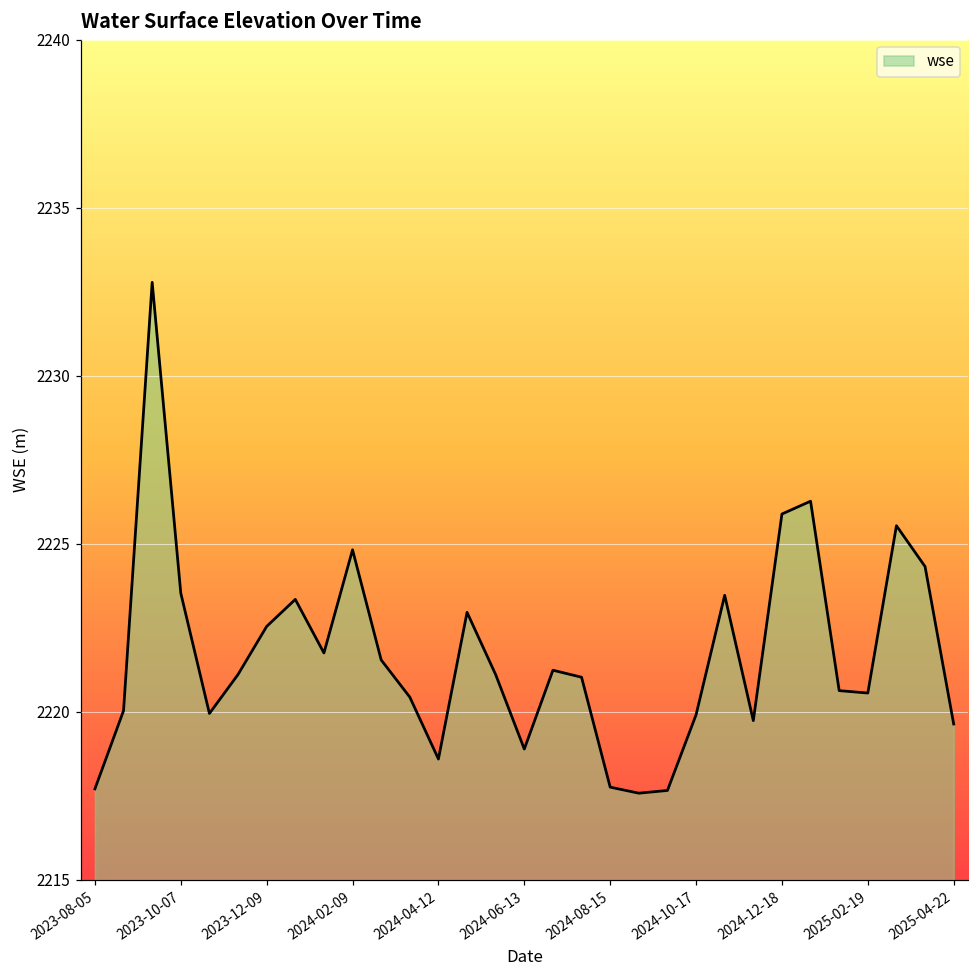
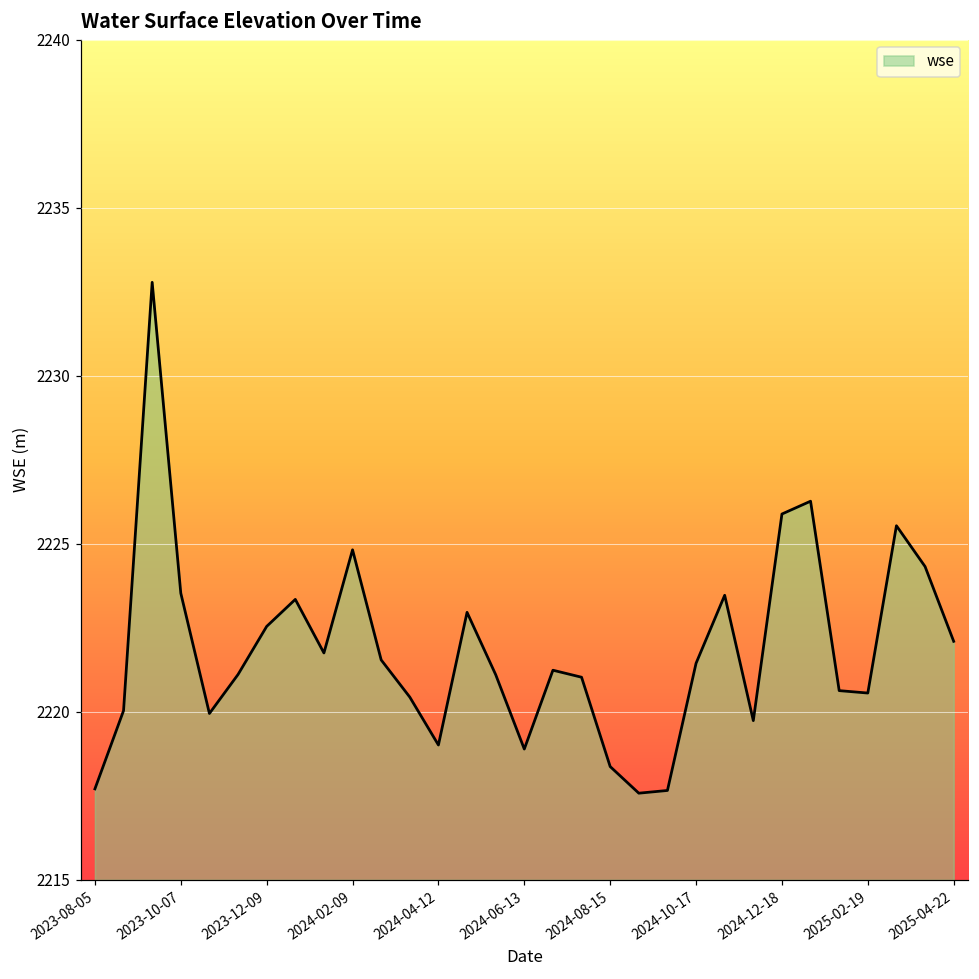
2024-04-12: 2218.6 -> 2219.0
2024-08-15: 2217.8 -> 2218.4
2024-10-17: 2219.9 -> 2221.4
2025-04-22: 2219.6 -> 2222.1
